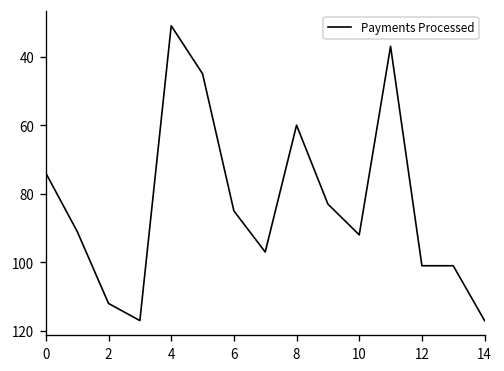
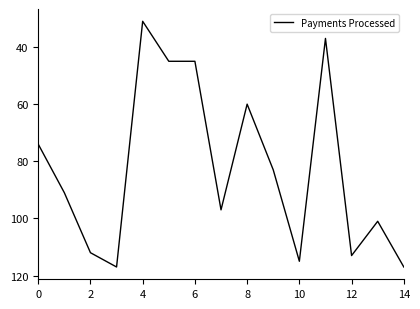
6: 85 -> 45
10: 92 -> 115
12: 101 -> 113
